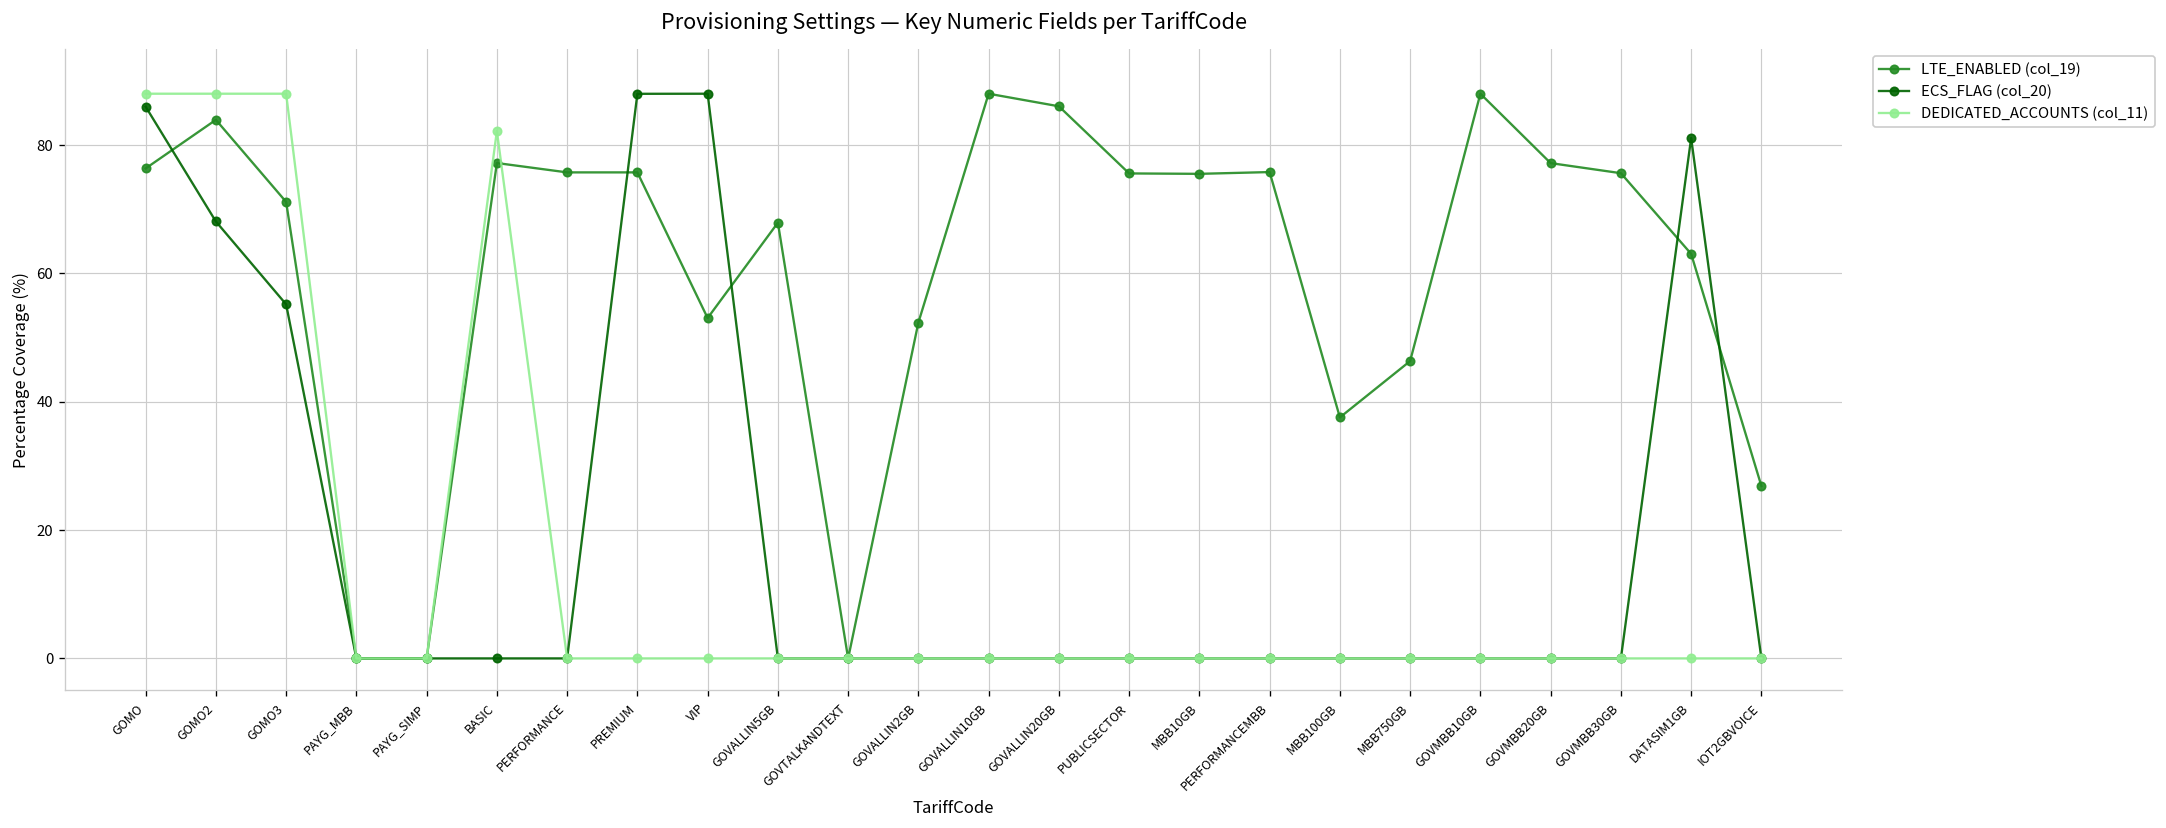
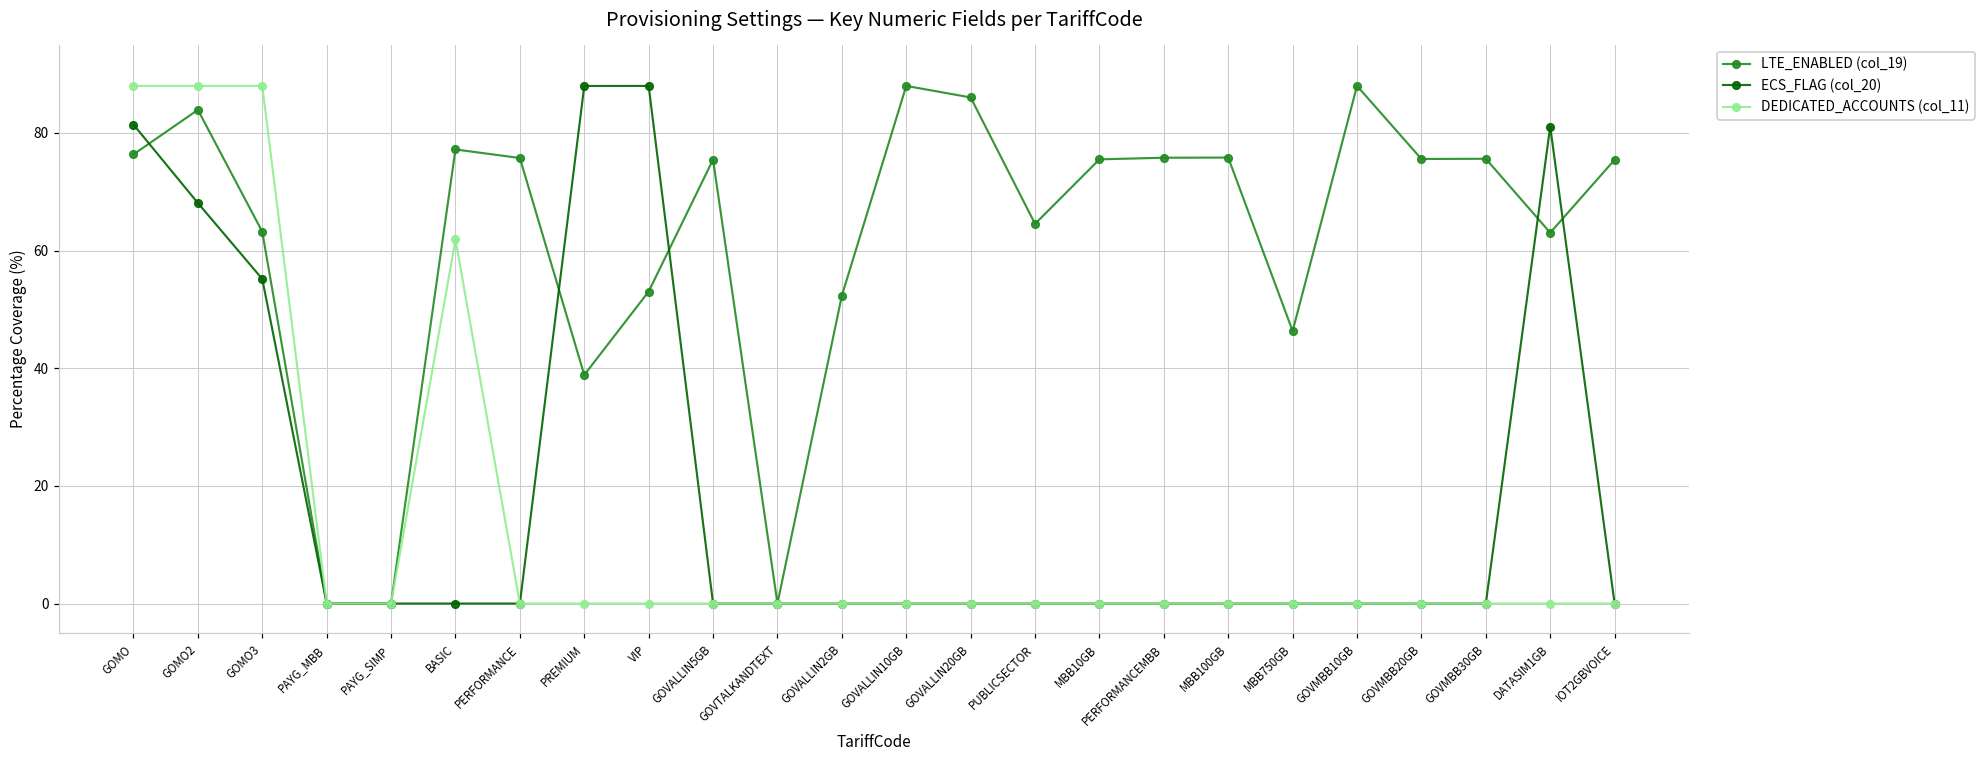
ECS_FLAG (col_20), GOMO: 86 -> 81
LTE_ENABLED (col_19), GOMO3: 71 -> 63
DEDICATED_ACCOUNTS (col_11), BASIC: 82 -> 62
LTE_ENABLED (col_19), PREMIUM: 76 -> 39
LTE_ENABLED (col_19), GOVALLIN5GB: 68 -> 75
LTE_ENABLED (col_19), PUBLICSECTOR: 76 -> 65
LTE_ENABLED (col_19), MBB100GB: 38 -> 76
LTE_ENABLED (col_19), GOVMBB20GB: 77 -> 76
LTE_ENABLED (col_19), IOT2GBVOICE: 27 -> 75
